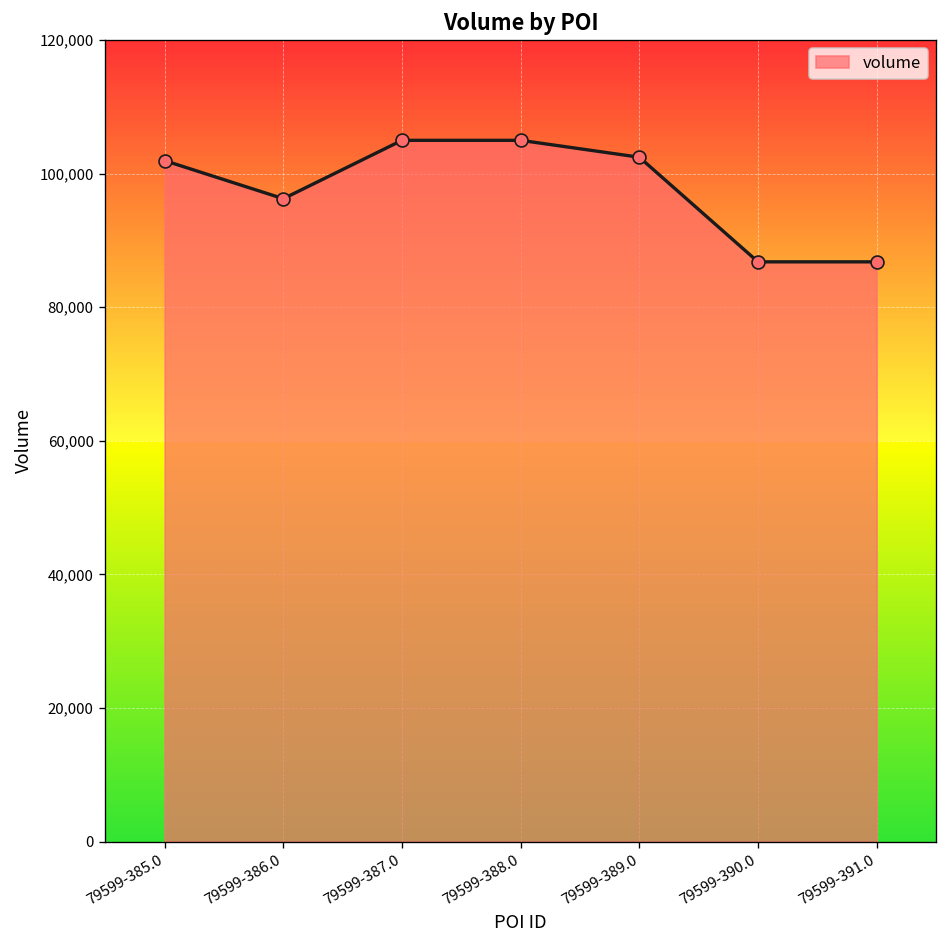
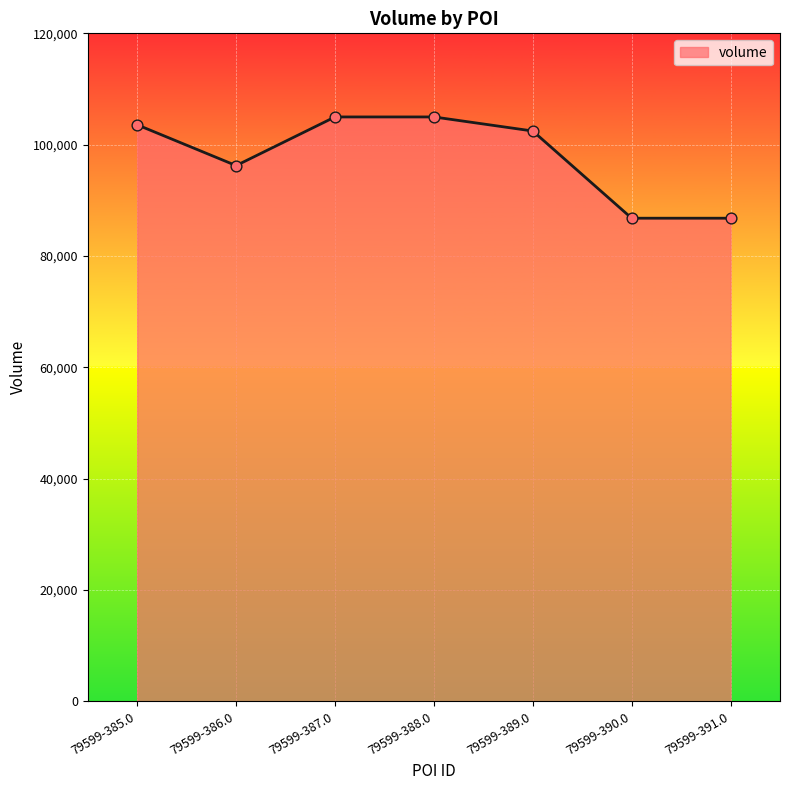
79599-385.0: 102,000 -> 104,000
